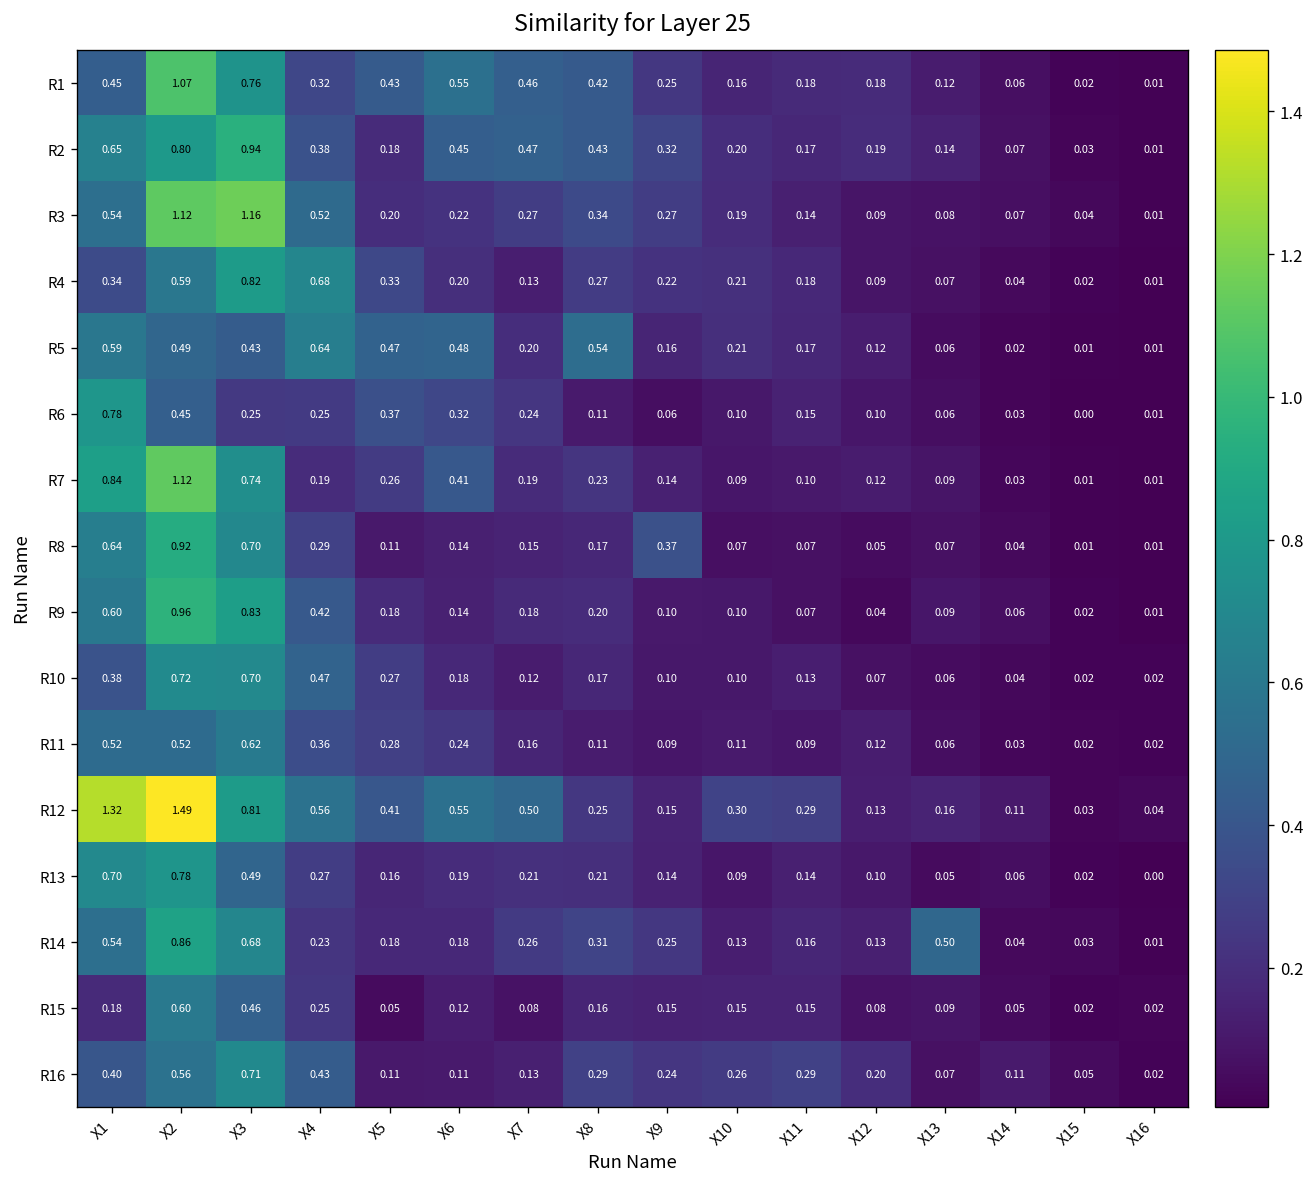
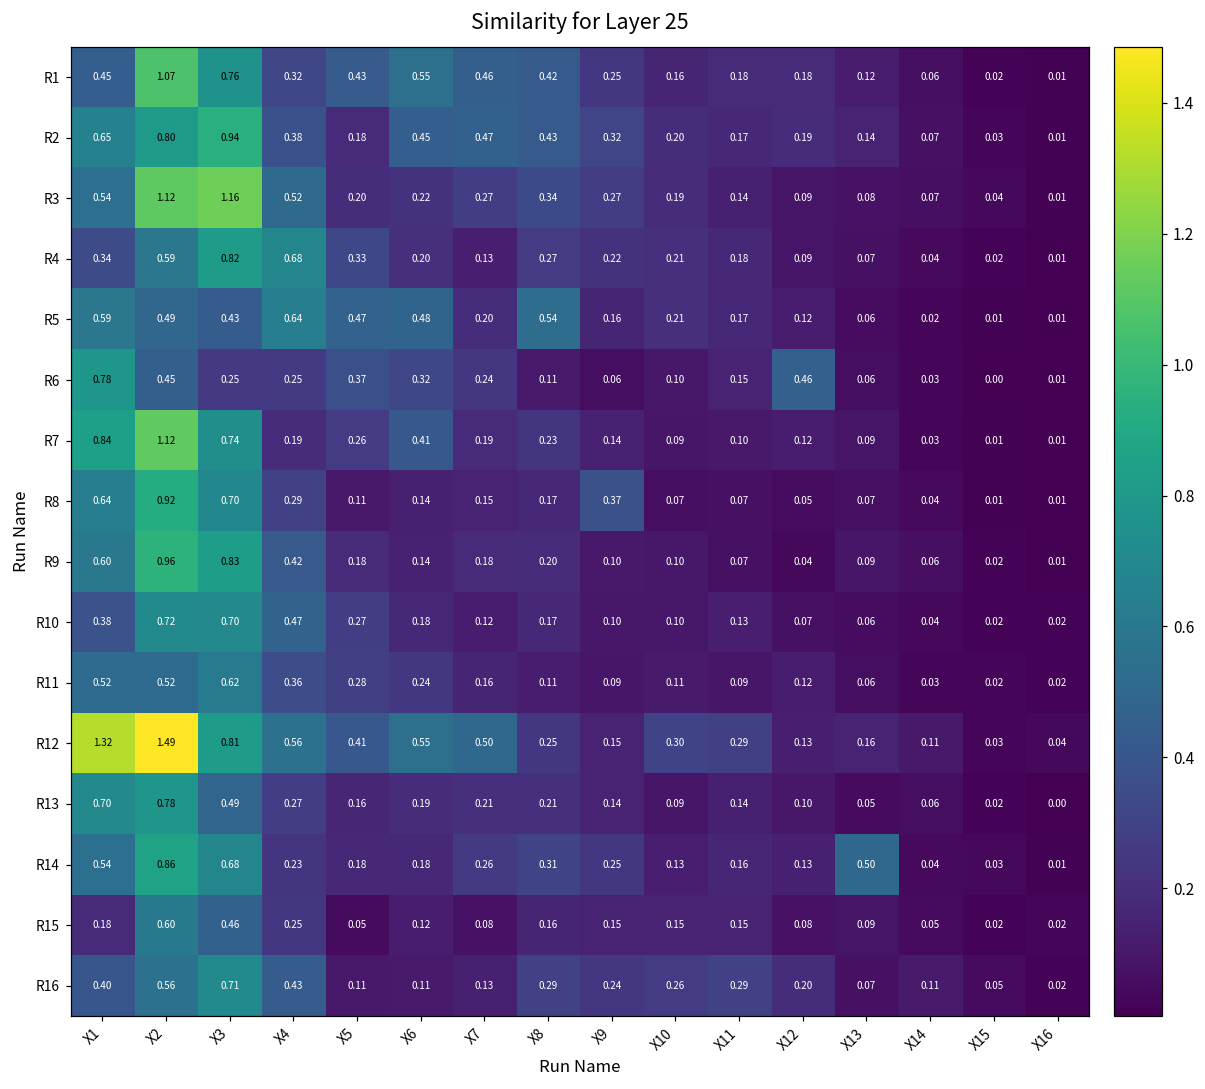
R6, X12: 0.10 -> 0.46
